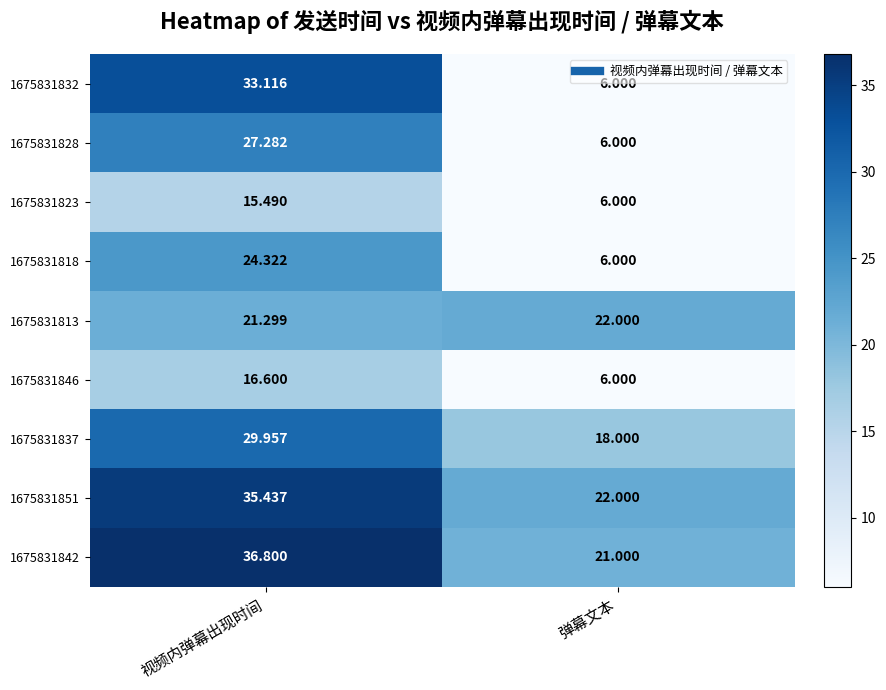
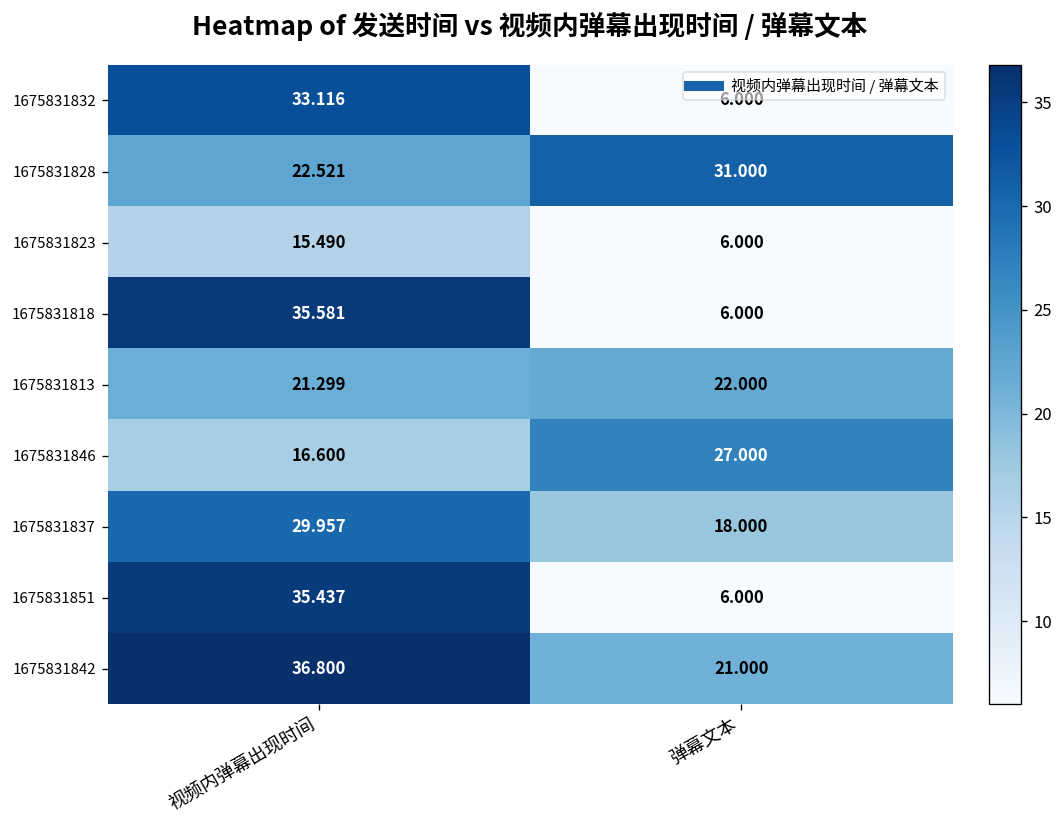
1675831828, 视频内弹幕出现时间: 27.282 -> 22.521
1675831828, 弹幕文本: 6.000 -> 31.000
1675831818, 视频内弹幕出现时间: 24.322 -> 35.581
1675831846, 弹幕文本: 6.000 -> 27.000
1675831851, 弹幕文本: 22.000 -> 6.000
